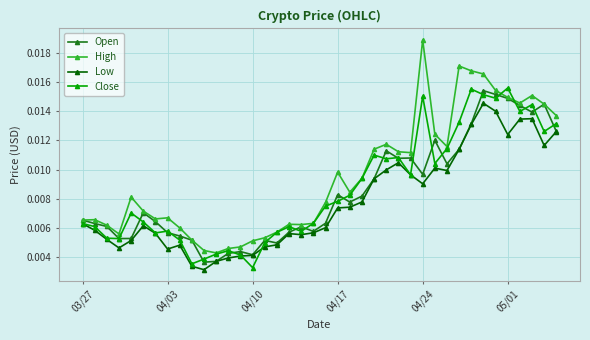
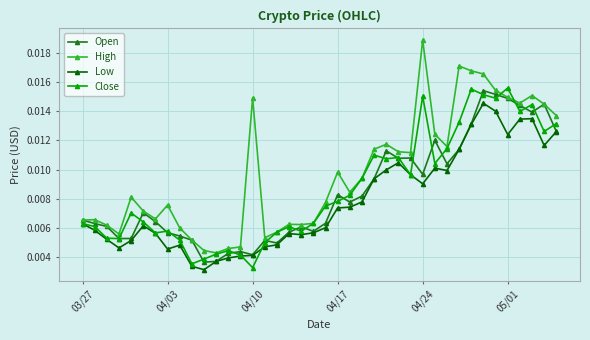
High, 04/03: 0.0067 -> 0.0076
High, 04/10: 0.0051 -> 0.0149
